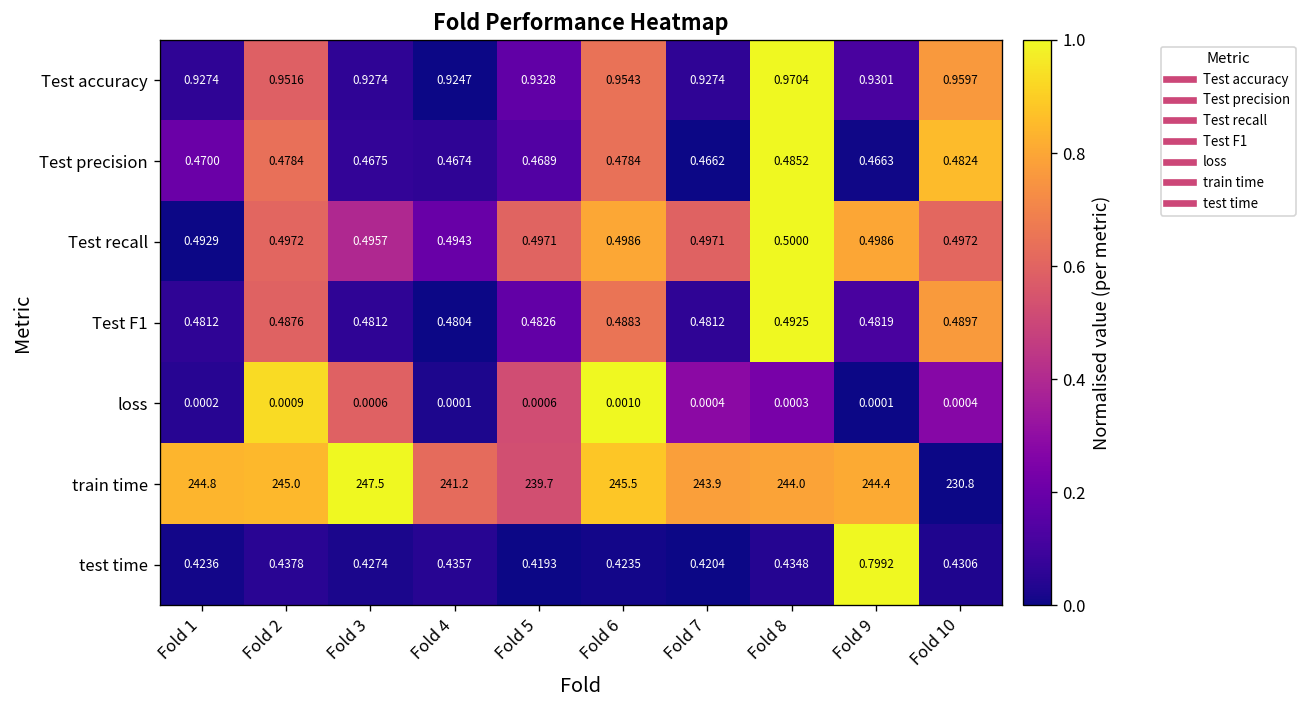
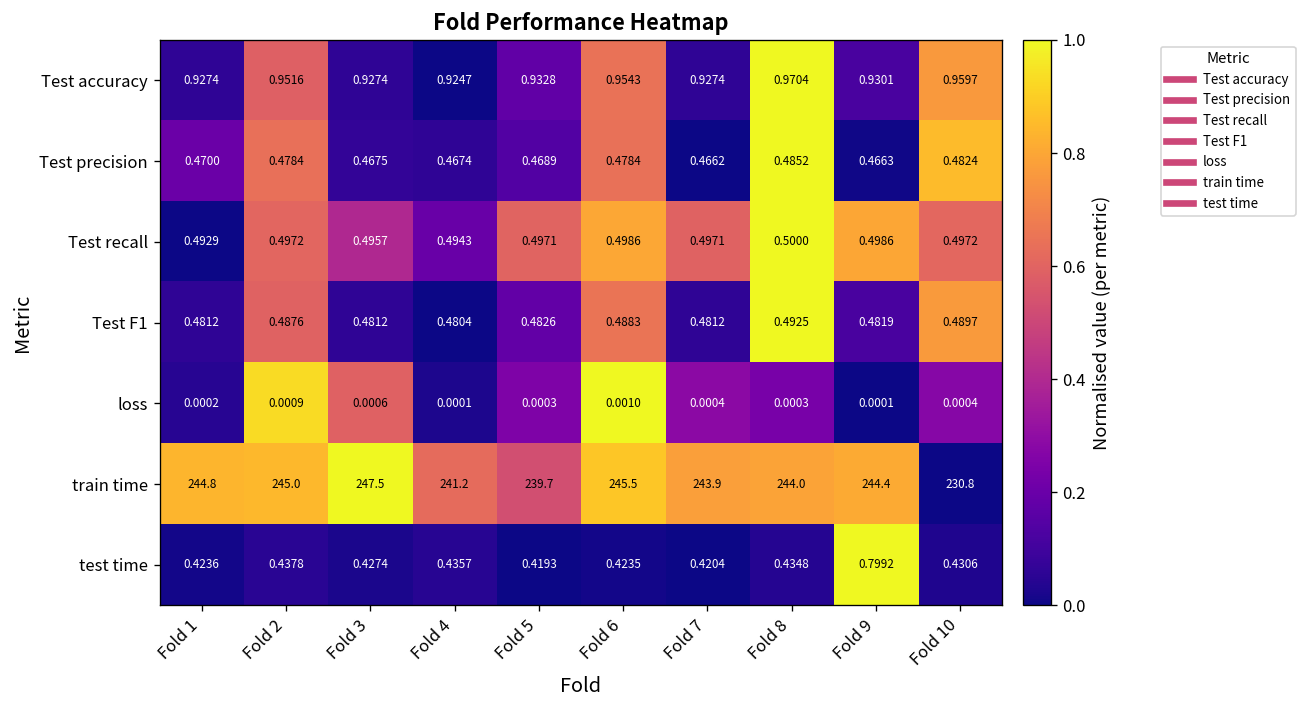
loss, Fold 5: 0.0006 -> 0.0003
